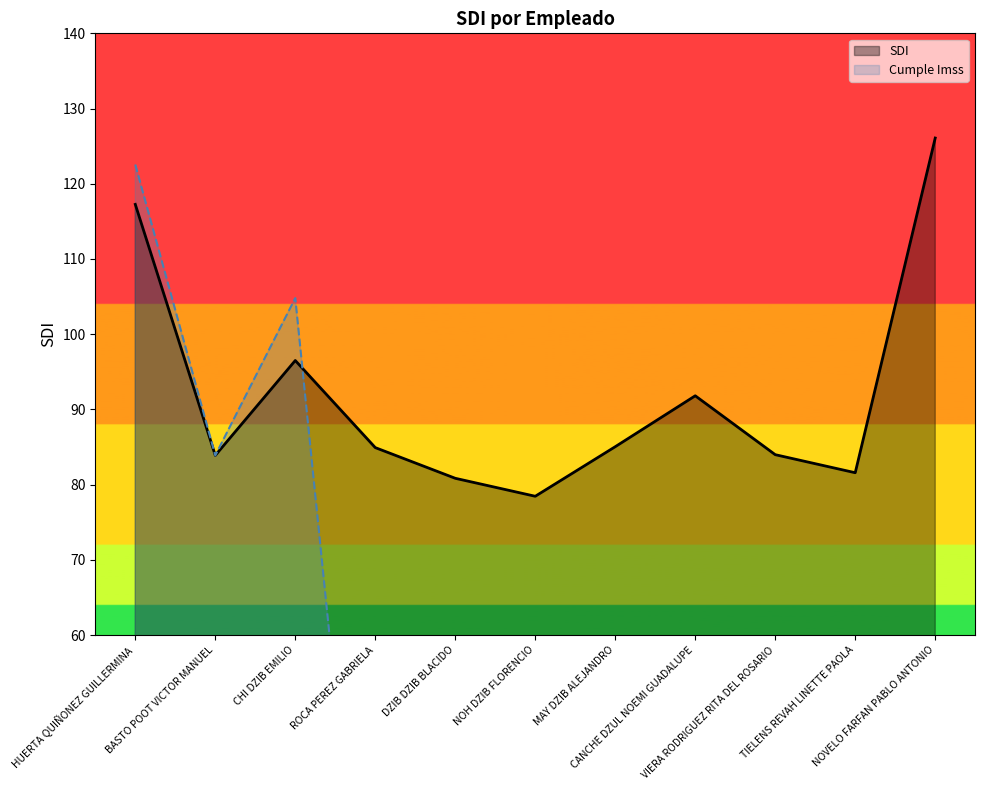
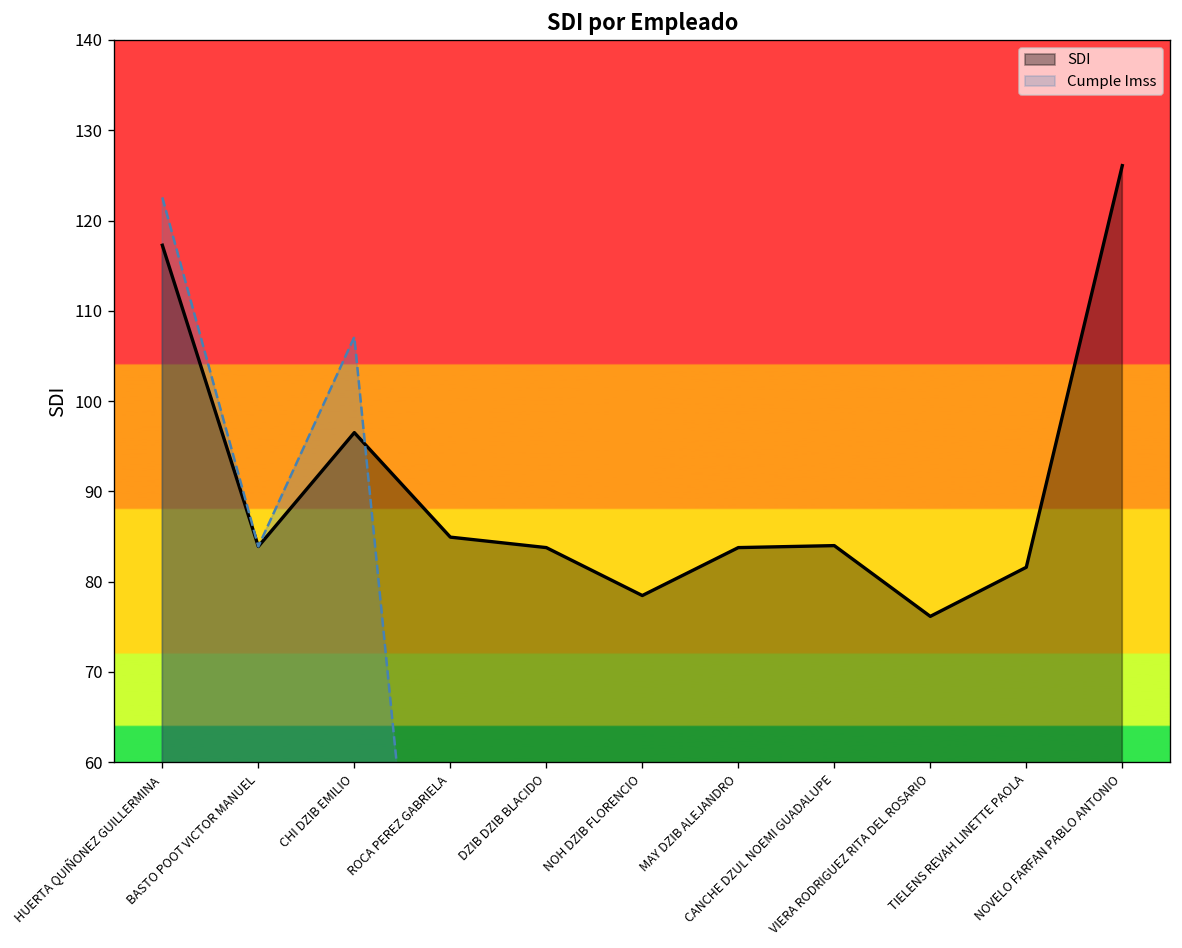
Cumple Imss, CHI DZIB EMILIO: 105 -> 107
SDI, DZIB DZIB BLACIDO: 81 -> 84
SDI, MAY DZIB ALEJANDRO: 85 -> 84
SDI, CANCHE DZUL NOEMI GUADALUPE: 92 -> 84
SDI, VIERA RODRIGUEZ RITA DEL ROSARIO: 84 -> 76
